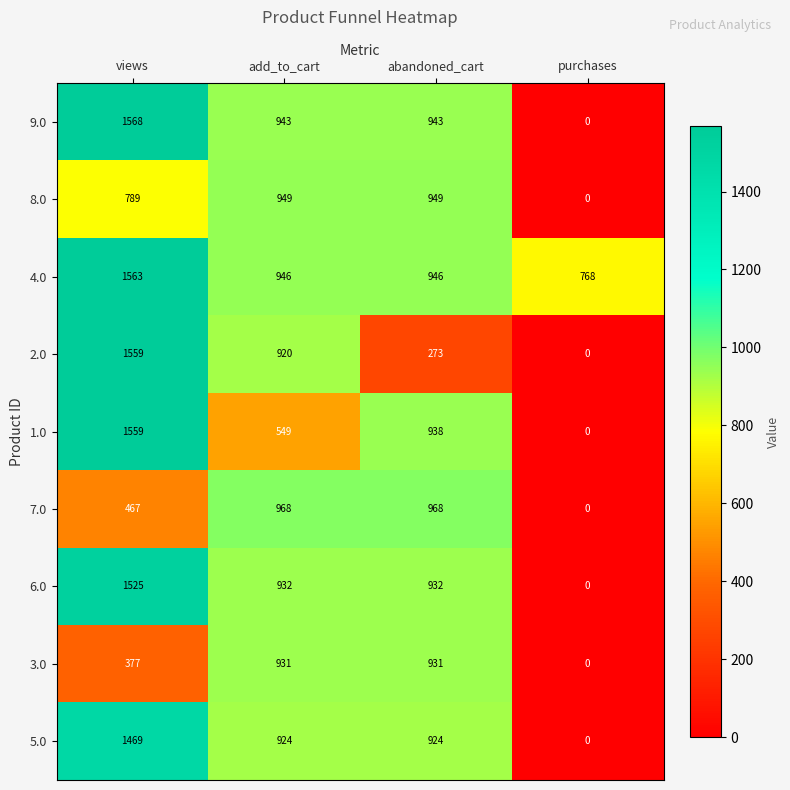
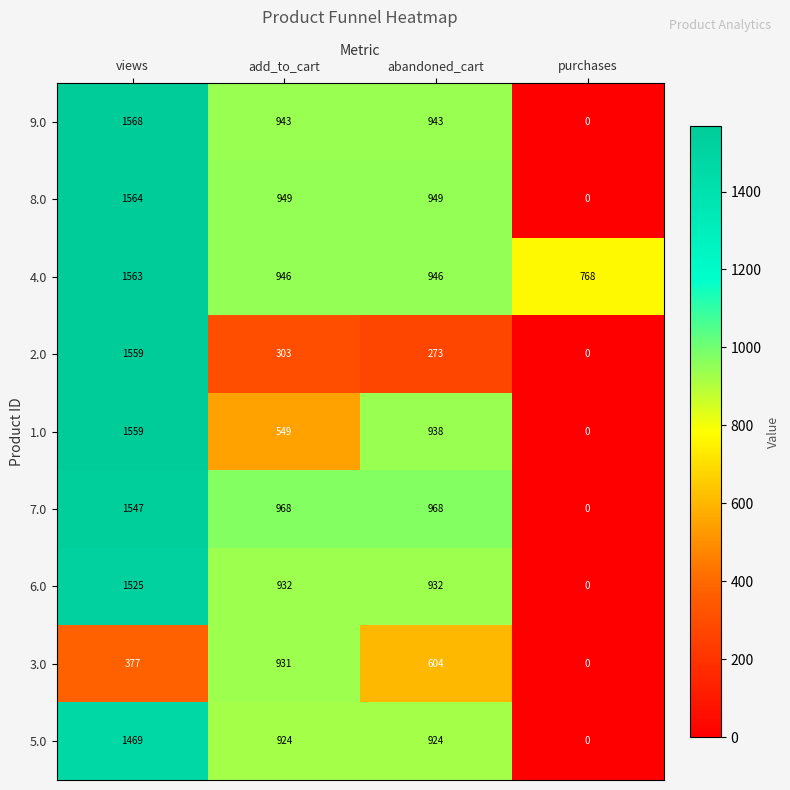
8.0, views: 789 -> 1564
2.0, add_to_cart: 920 -> 303
7.0, views: 467 -> 1547
3.0, abandoned_cart: 931 -> 604
